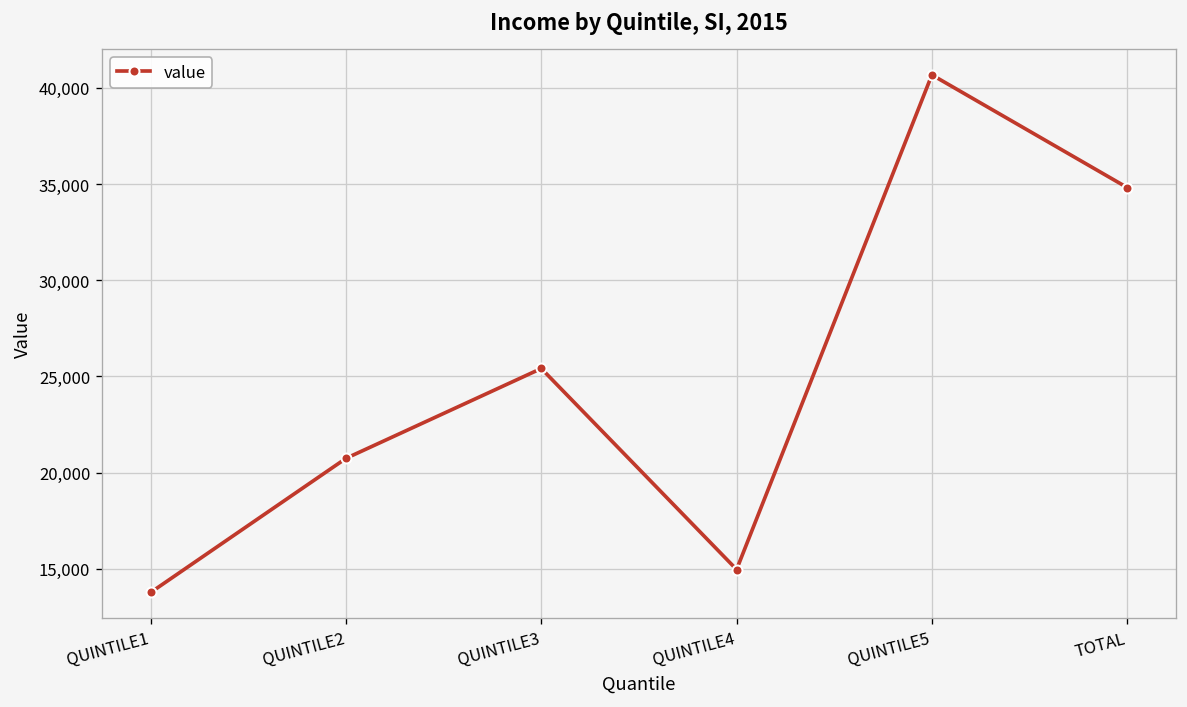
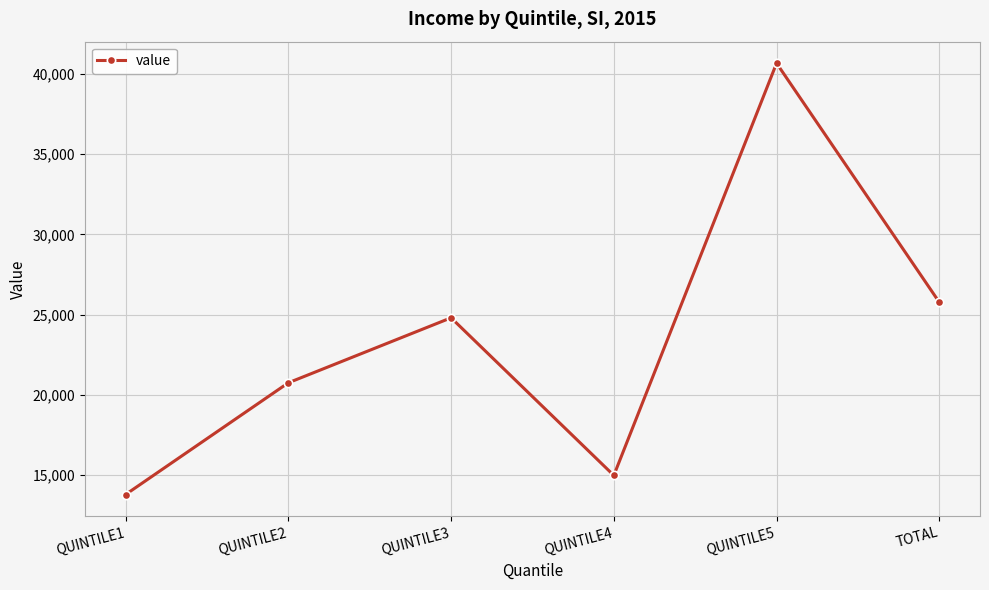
QUINTILE3: 25,400 -> 24,800
TOTAL: 34,800 -> 25,800
